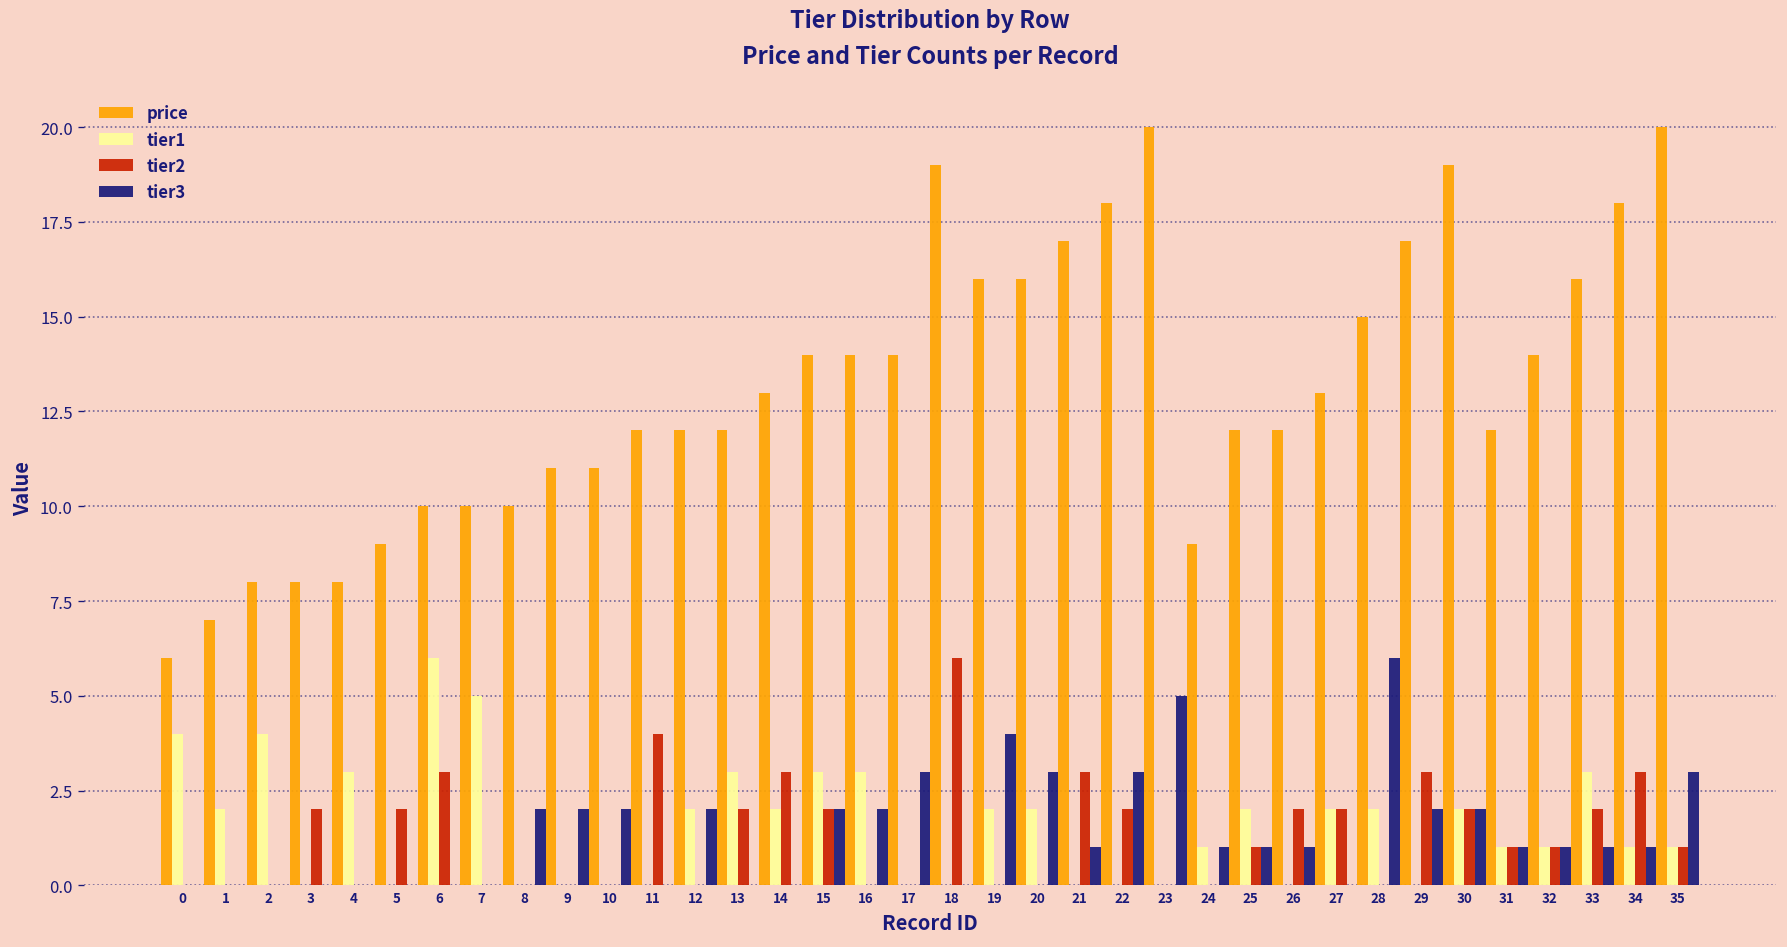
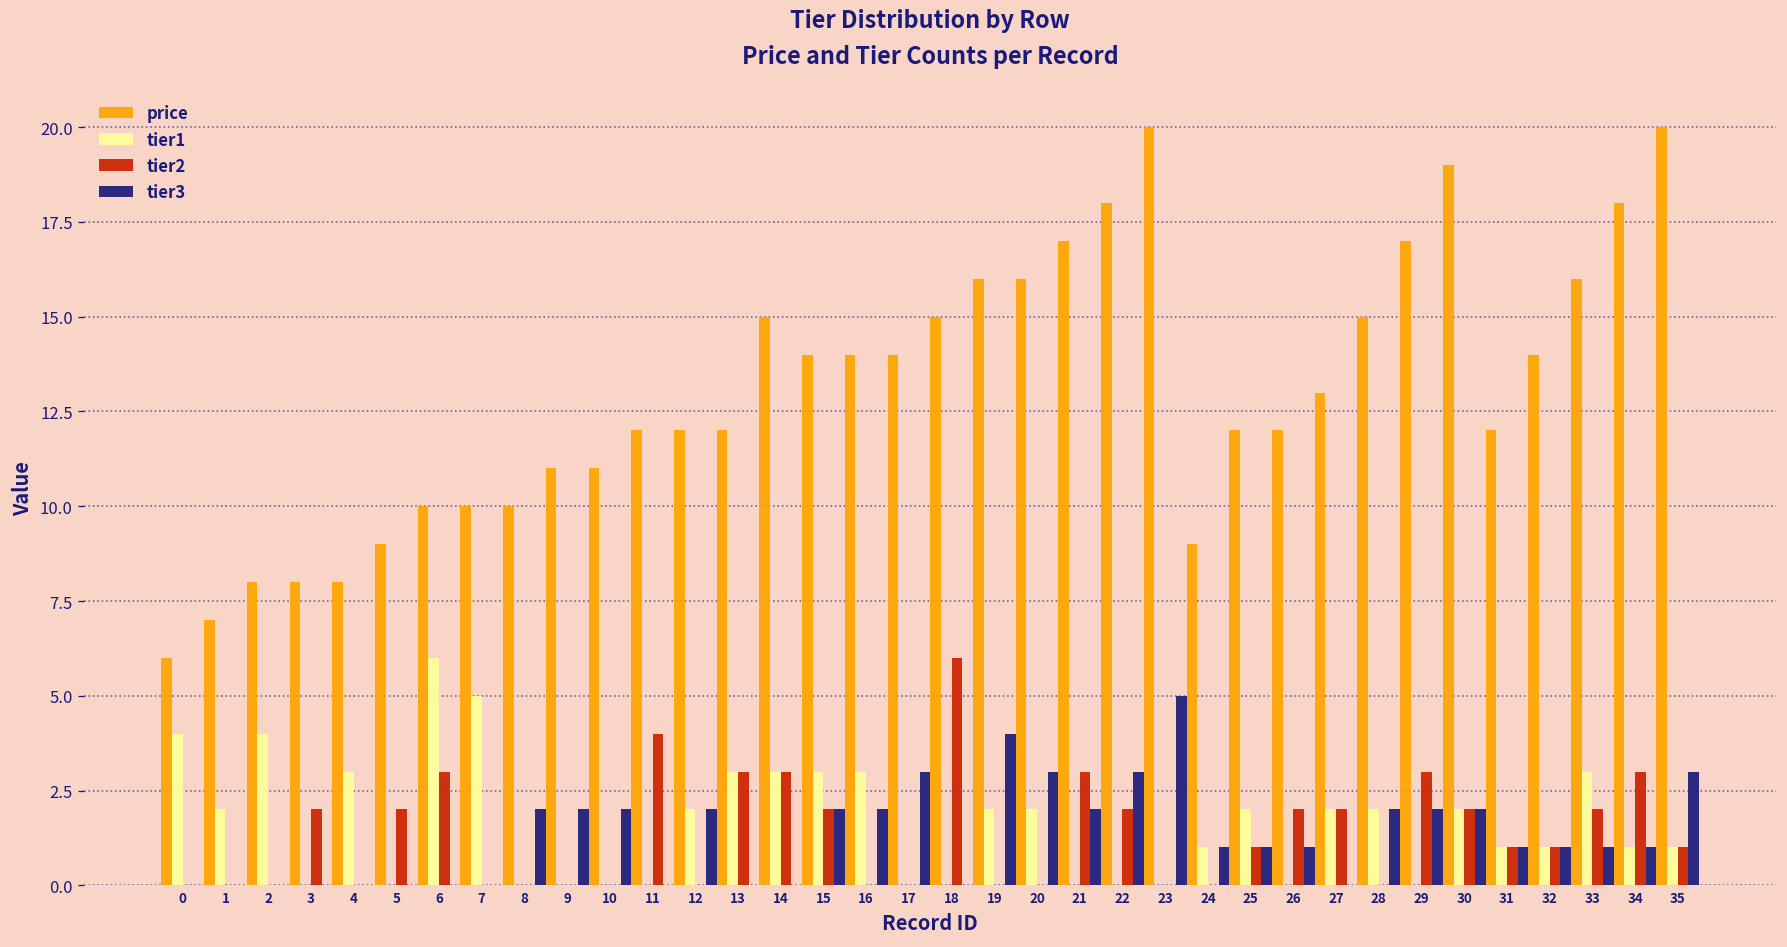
tier2, 13: 2 -> 3
price, 14: 13 -> 15
tier1, 14: 2 -> 3
price, 18: 19 -> 15
tier3, 21: 1 -> 2
tier3, 28: 6 -> 2
